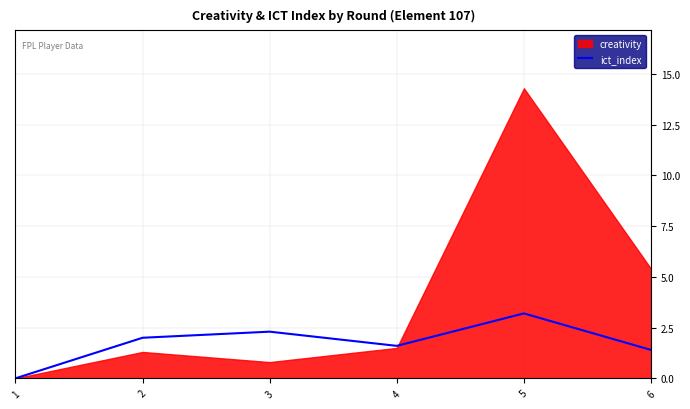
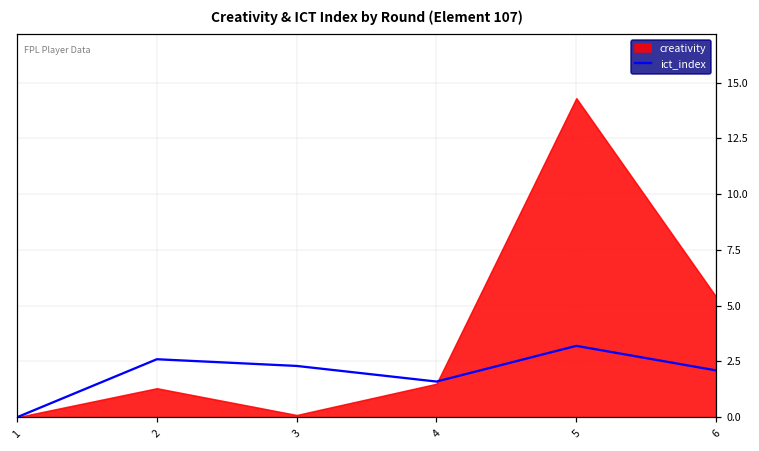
ict_index, 2: 2.0 -> 2.6
creativity, 3: 0.8 -> 0.1
ict_index, 6: 1.4 -> 2.1
